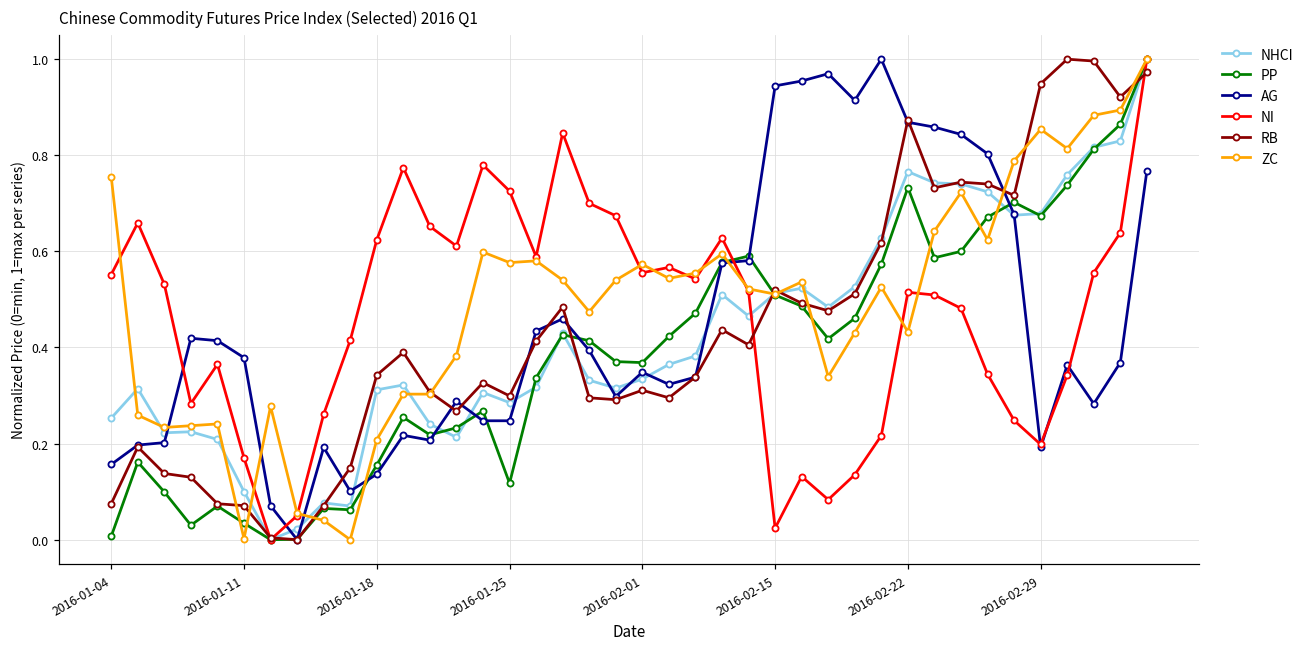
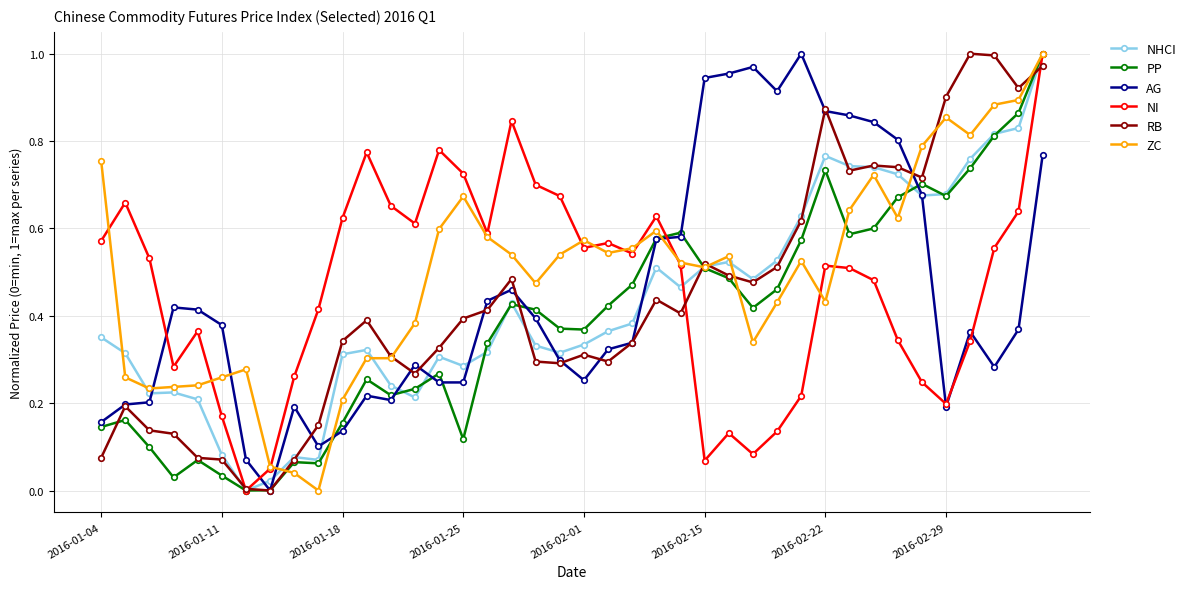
NHCI, 2016-01-04: 0.25 -> 0.35
PP, 2016-01-04: 0.01 -> 0.15
NI, 2016-01-04: 0.55 -> 0.57
NHCI, 2016-01-11: 0.10 -> 0.08
ZC, 2016-01-11: 0.00 -> 0.26
RB, 2016-01-25: 0.30 -> 0.39
ZC, 2016-01-25: 0.58 -> 0.67
AG, 2016-02-01: 0.35 -> 0.25
NI, 2016-02-15: 0.02 -> 0.07
RB, 2016-02-29: 0.95 -> 0.90
